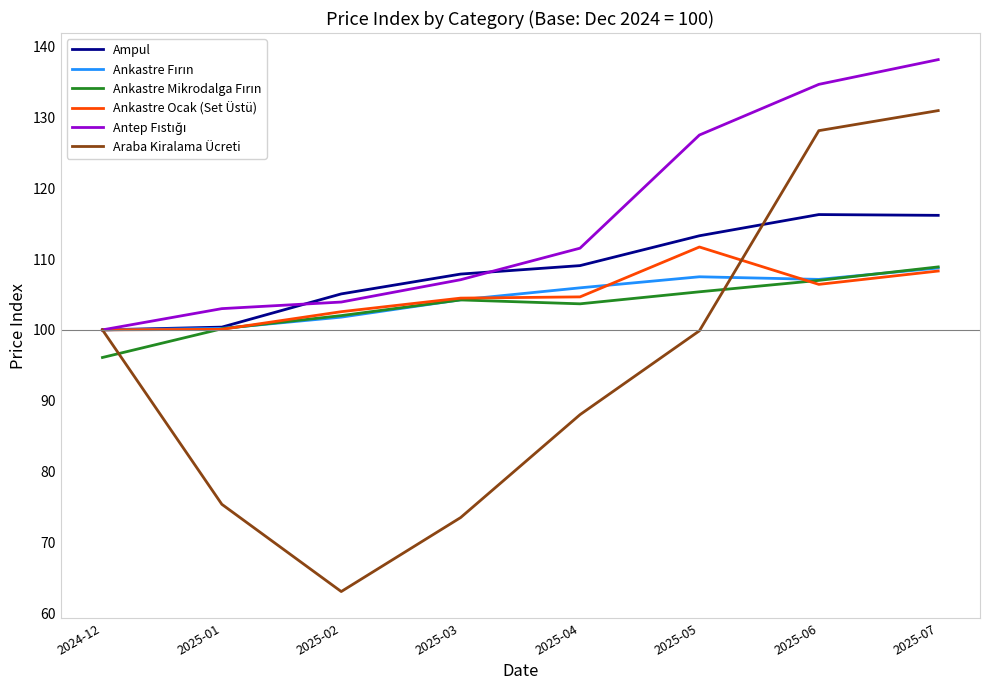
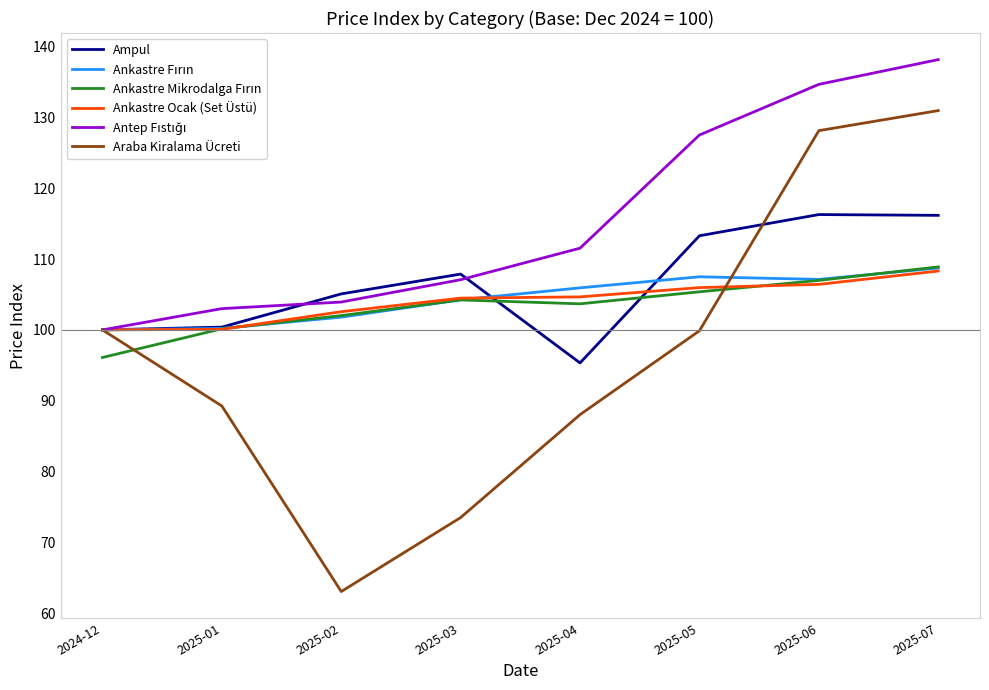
Araba Kiralama Ücreti, 2025-01: 75 -> 89
Ampul, 2025-04: 109 -> 95
Ankastre Ocak (Set Üstü), 2025-05: 112 -> 106
